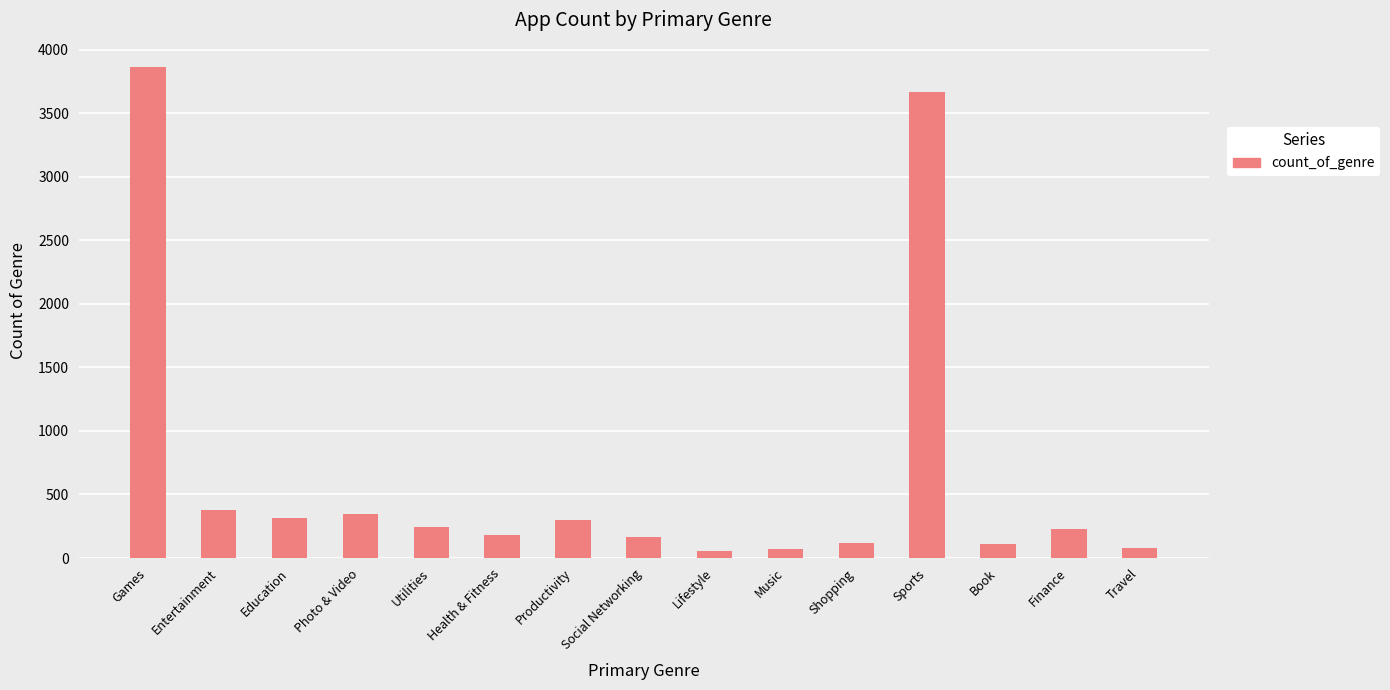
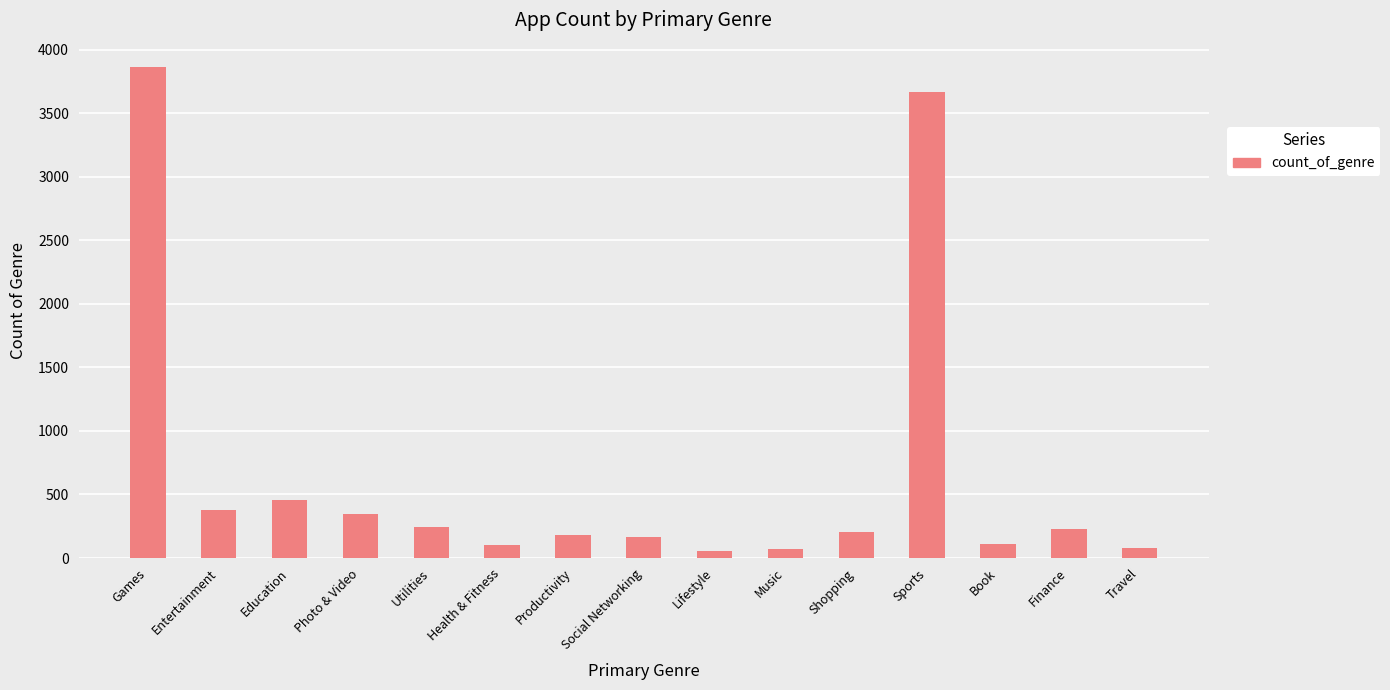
Education: 320 -> 450
Health & Fitness: 180 -> 100
Productivity: 300 -> 180
Shopping: 120 -> 200
